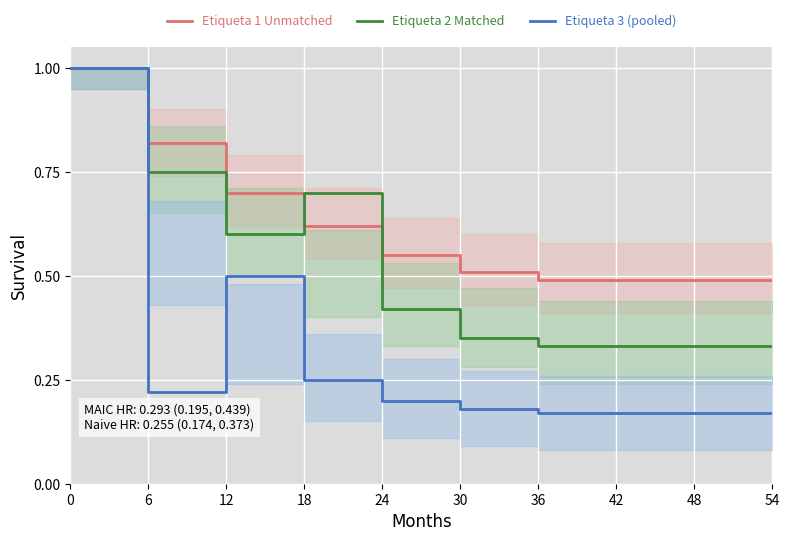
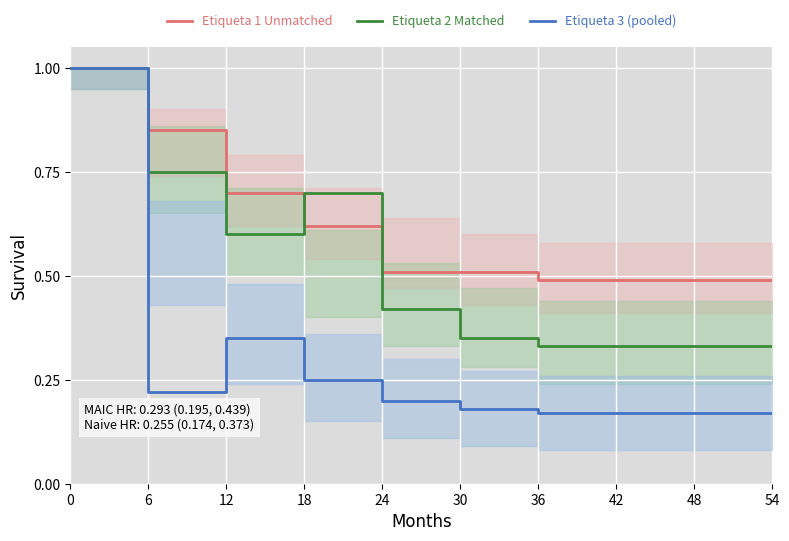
Etiqueta 1 Unmatched, 6: 0.82 -> 0.85
Etiqueta 3 (pooled), 12: 0.50 -> 0.35
Etiqueta 1 Unmatched, 24: 0.55 -> 0.51
